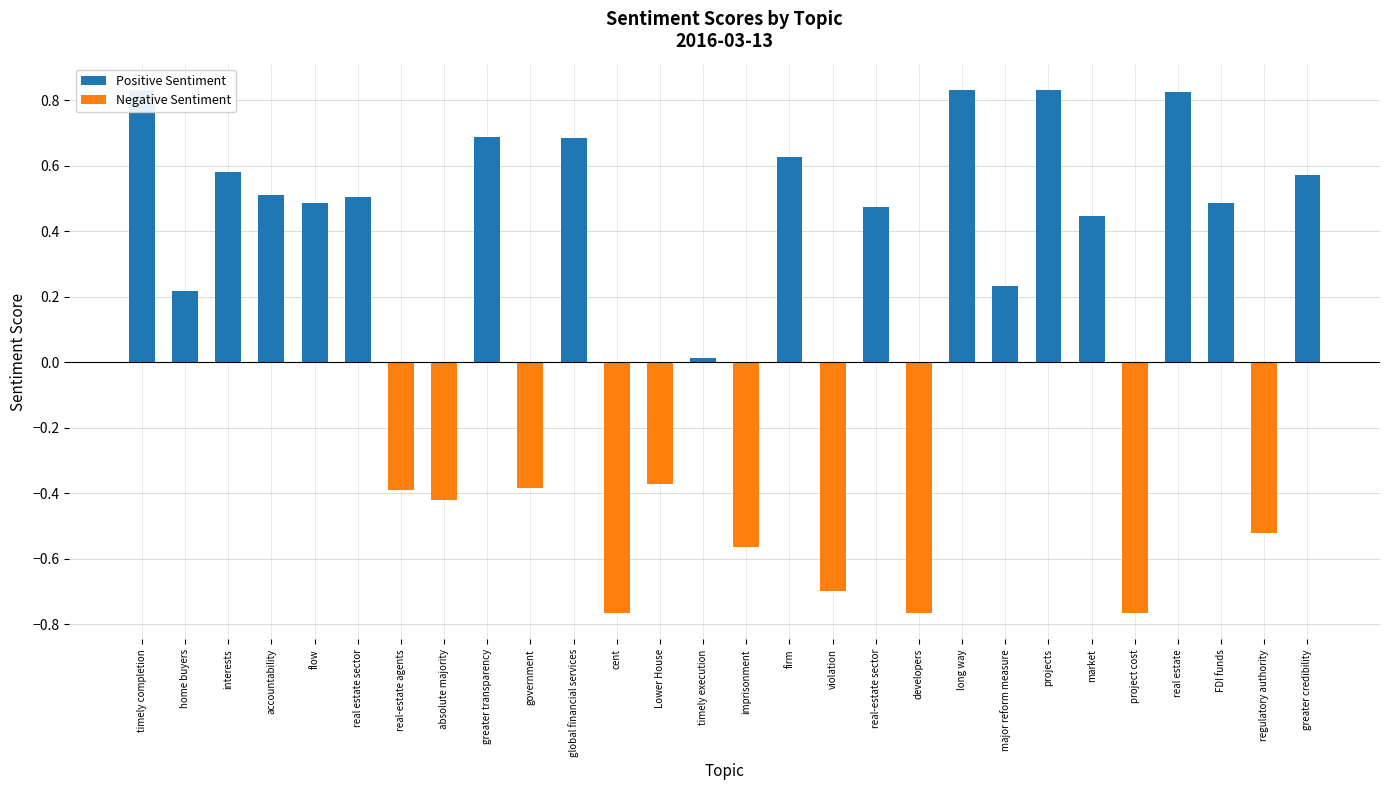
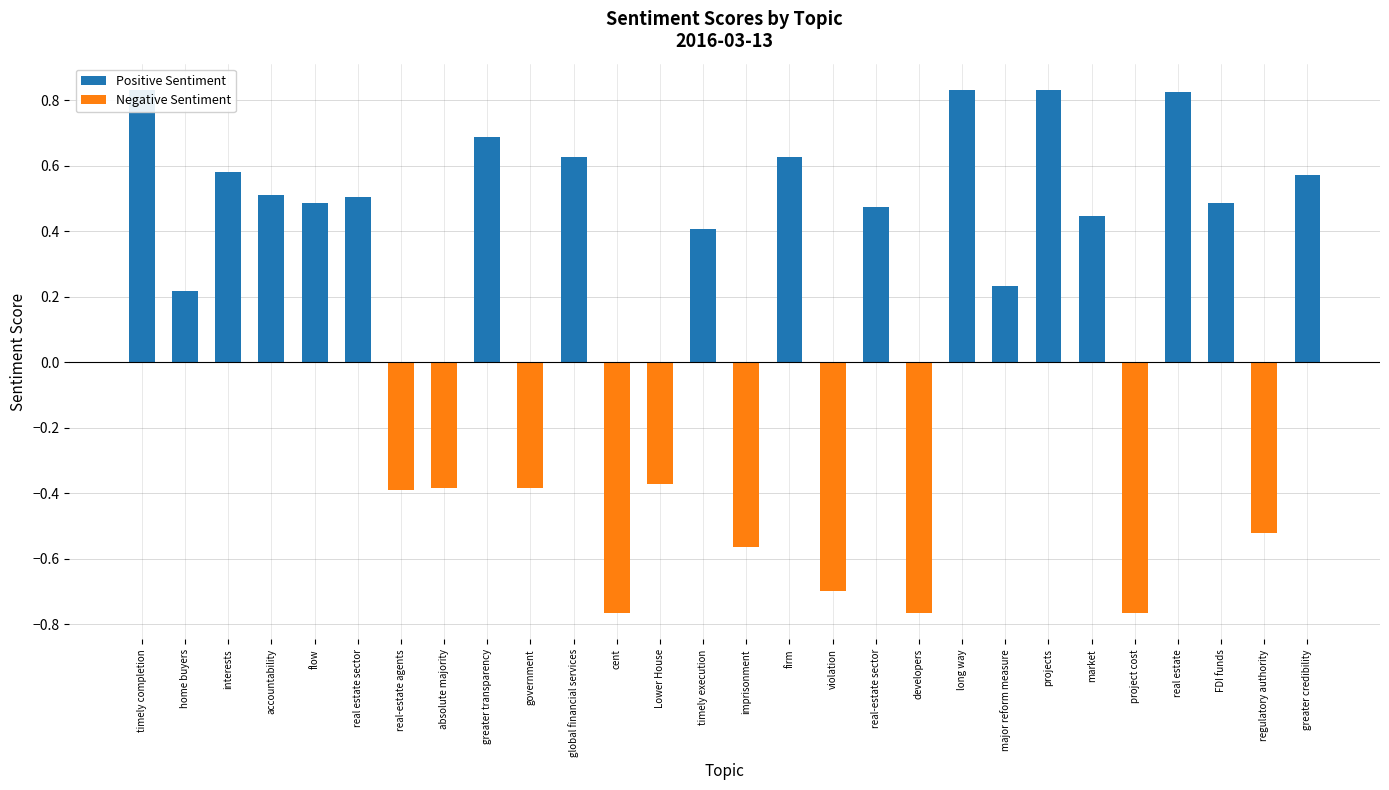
Negative Sentiment, absolute majority: -0.42 -> -0.38
Positive Sentiment, global financial services: 0.68 -> 0.63
Positive Sentiment, timely execution: 0.01 -> 0.41
